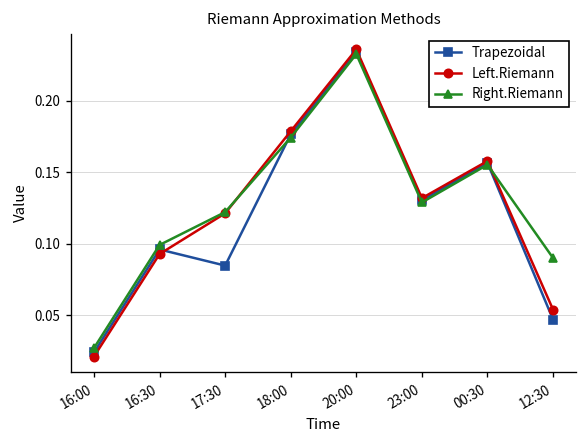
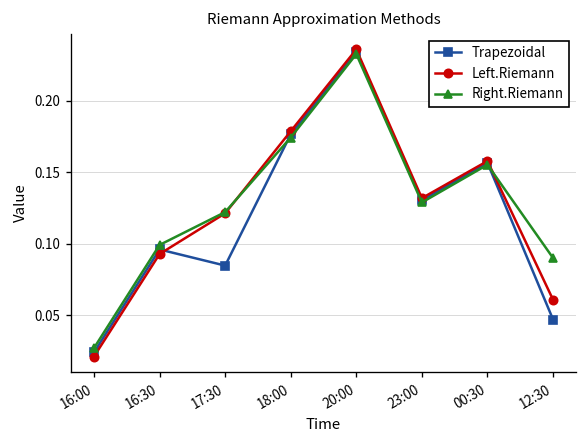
Left.Riemann, 12:30: 0.054 -> 0.061
